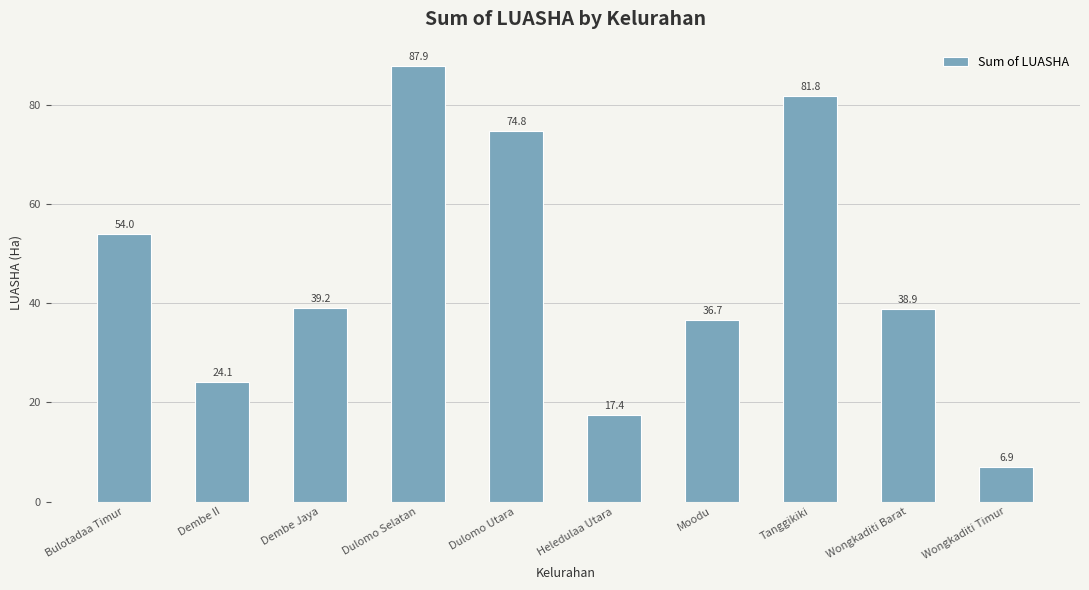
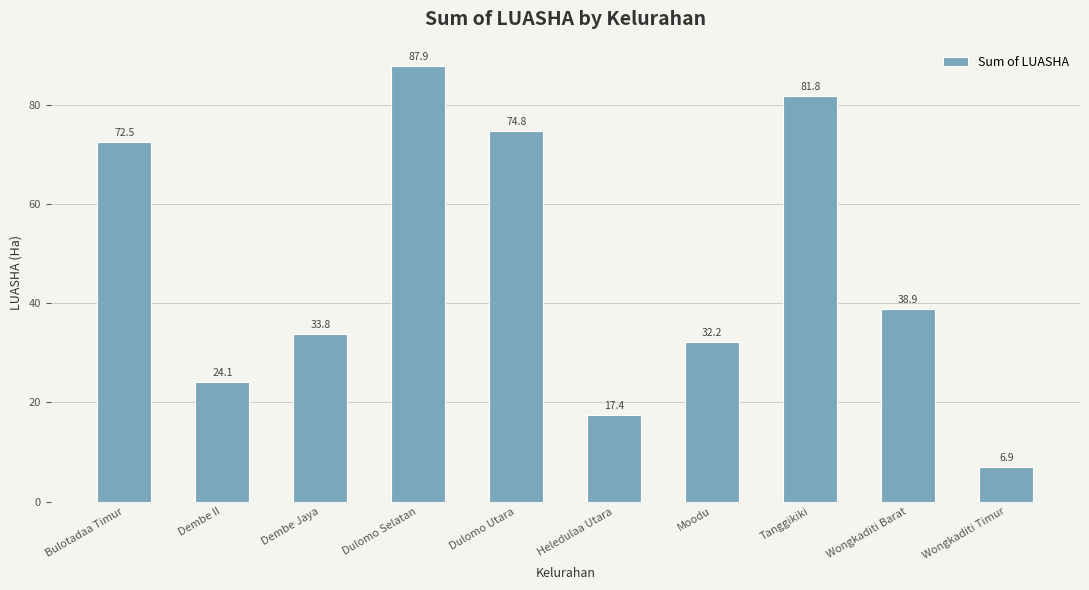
Bulotadaa Timur: 54.0 -> 72.5
Dembe Jaya: 39.2 -> 33.8
Moodu: 36.7 -> 32.2
